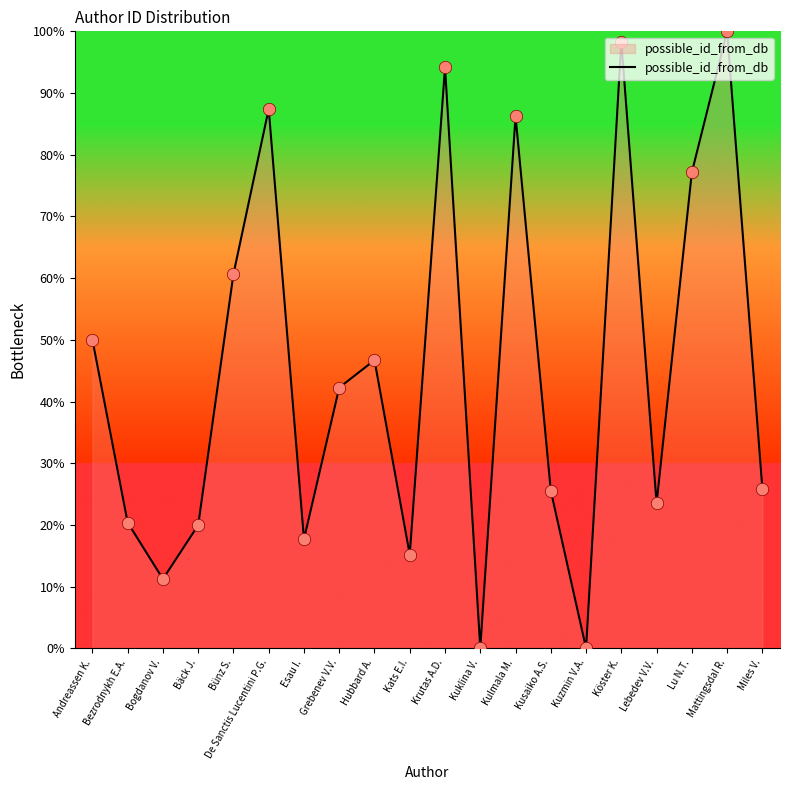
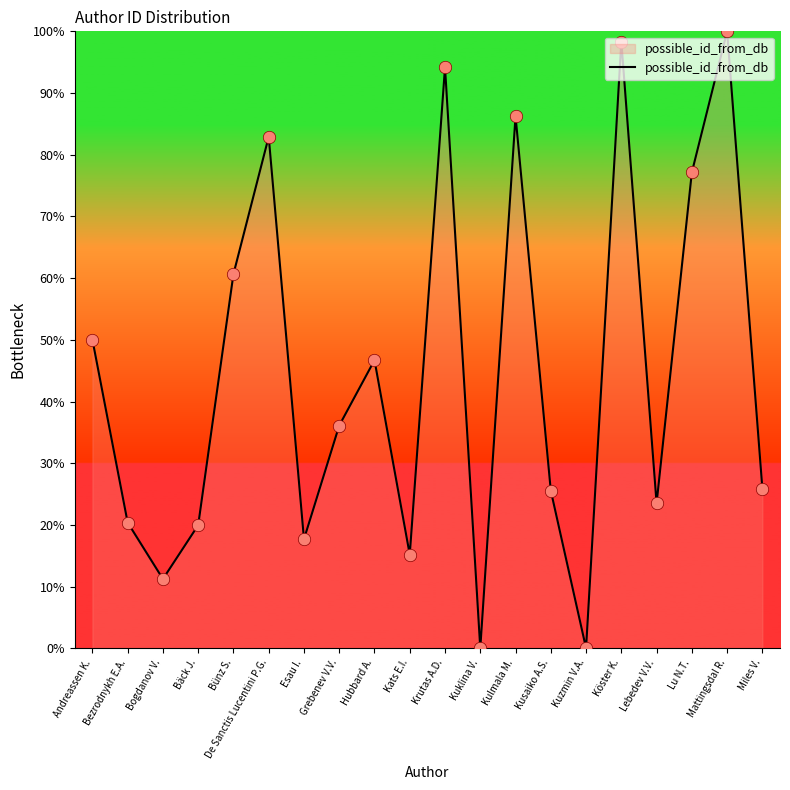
De Sanctis Lucentini P.G.: 87% -> 83%
Grebenev V.V.: 42% -> 36%
